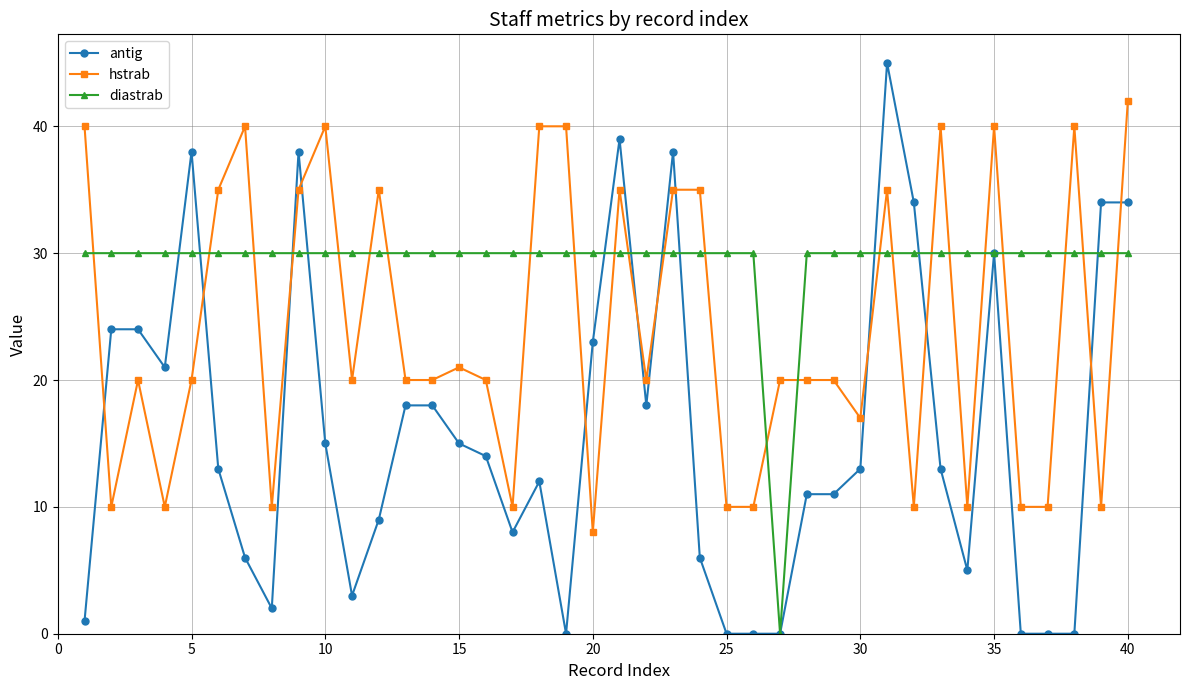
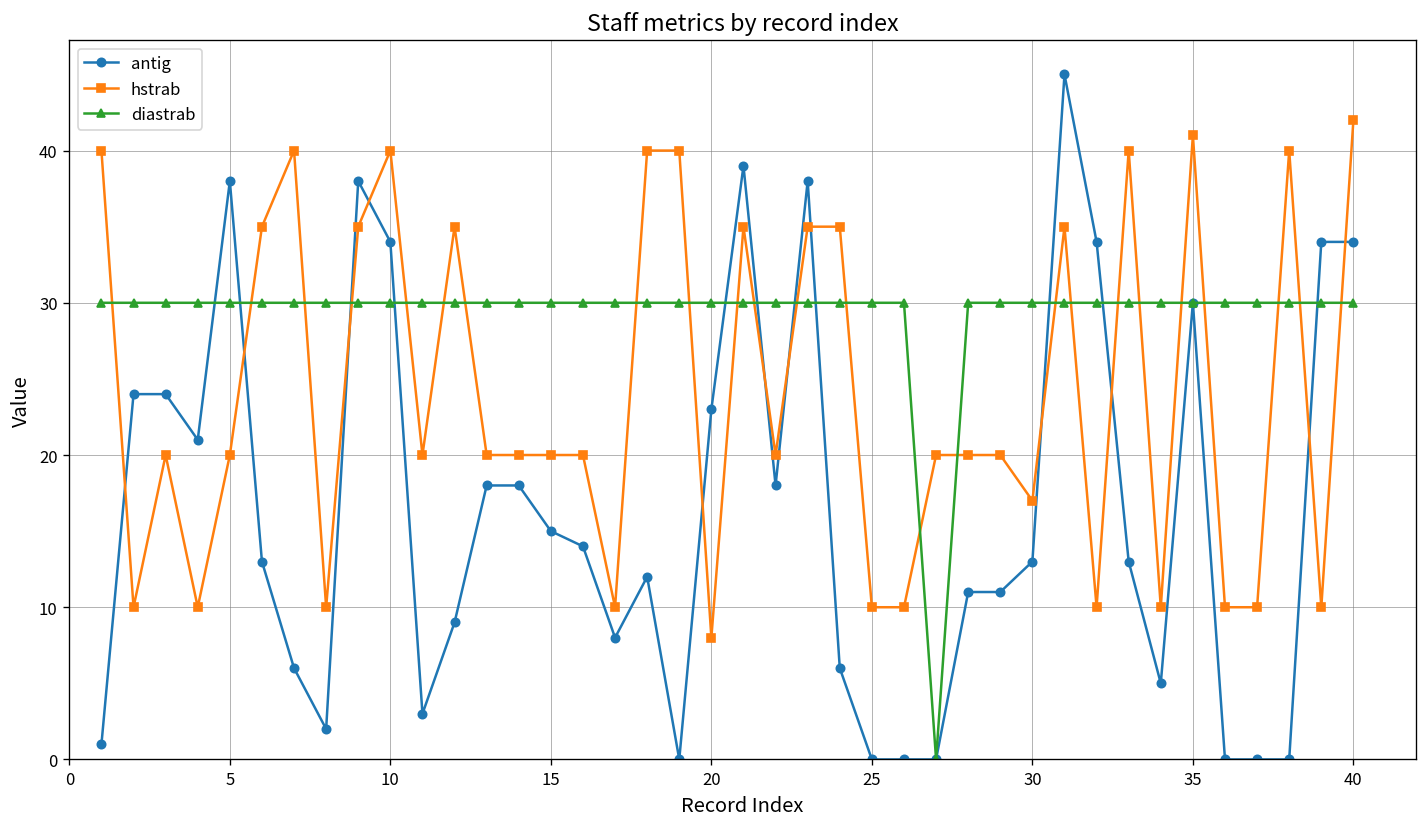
antig, 10: 15 -> 34
hstrab, 15: 21 -> 20
hstrab, 35: 40 -> 41
